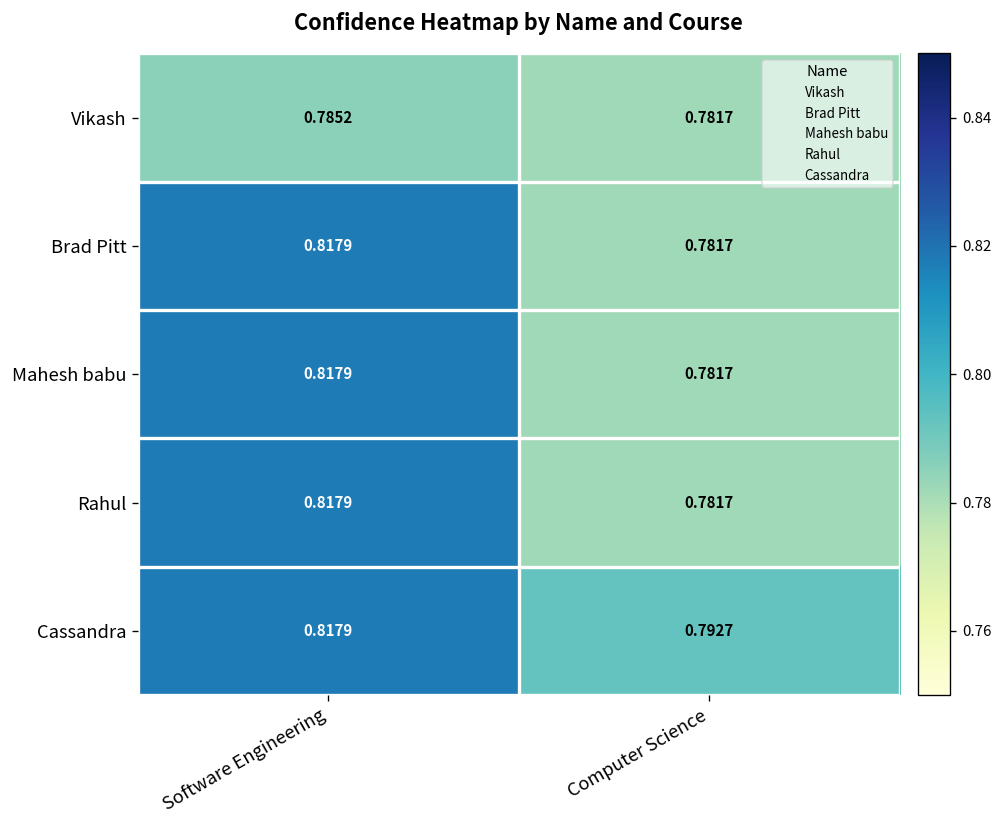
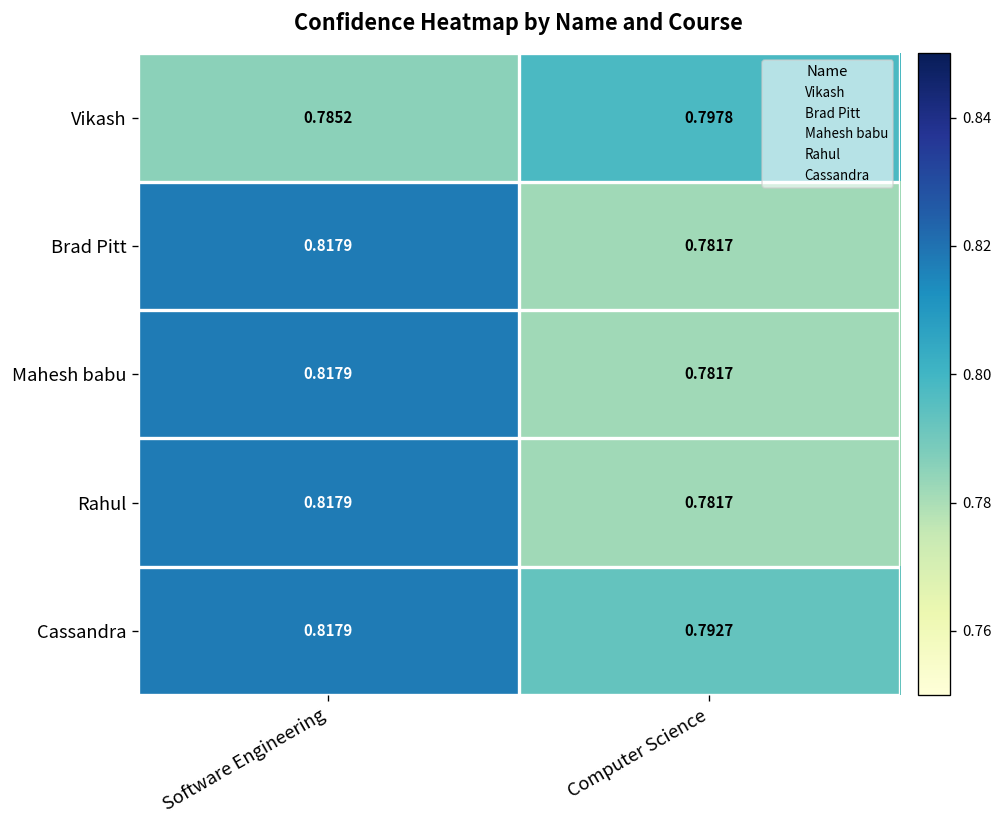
Vikash, Computer Science: 0.7817 -> 0.7978
